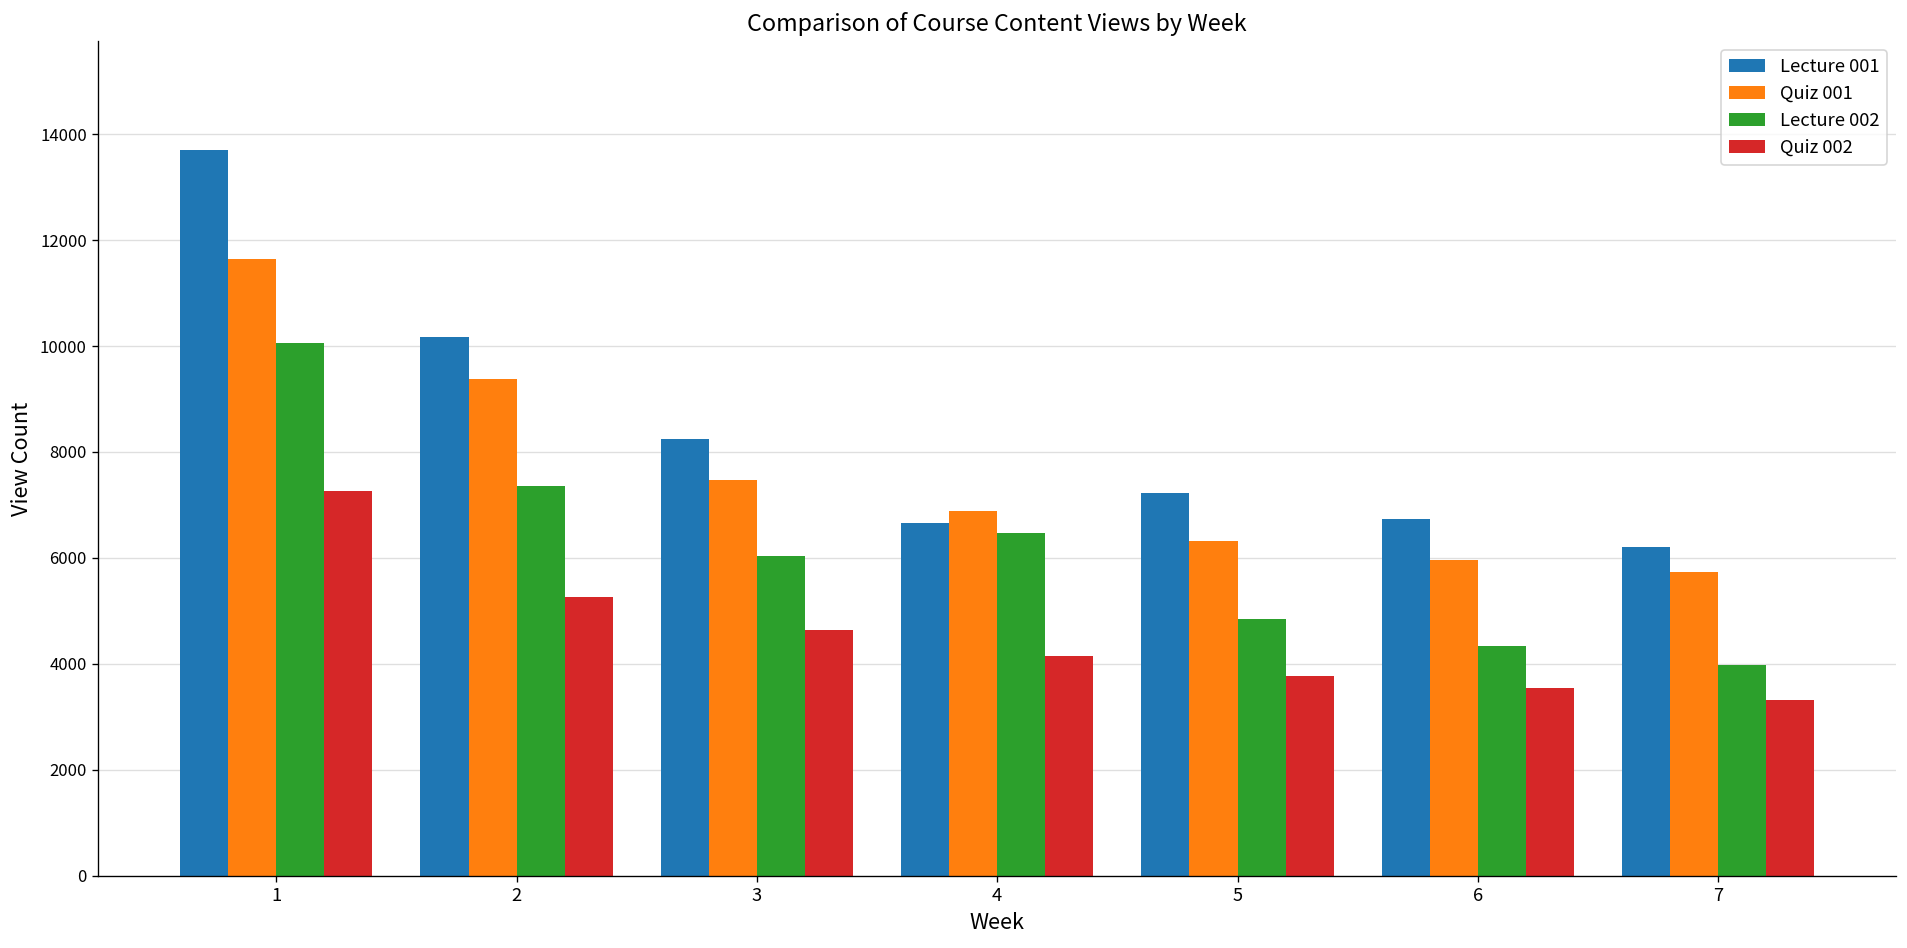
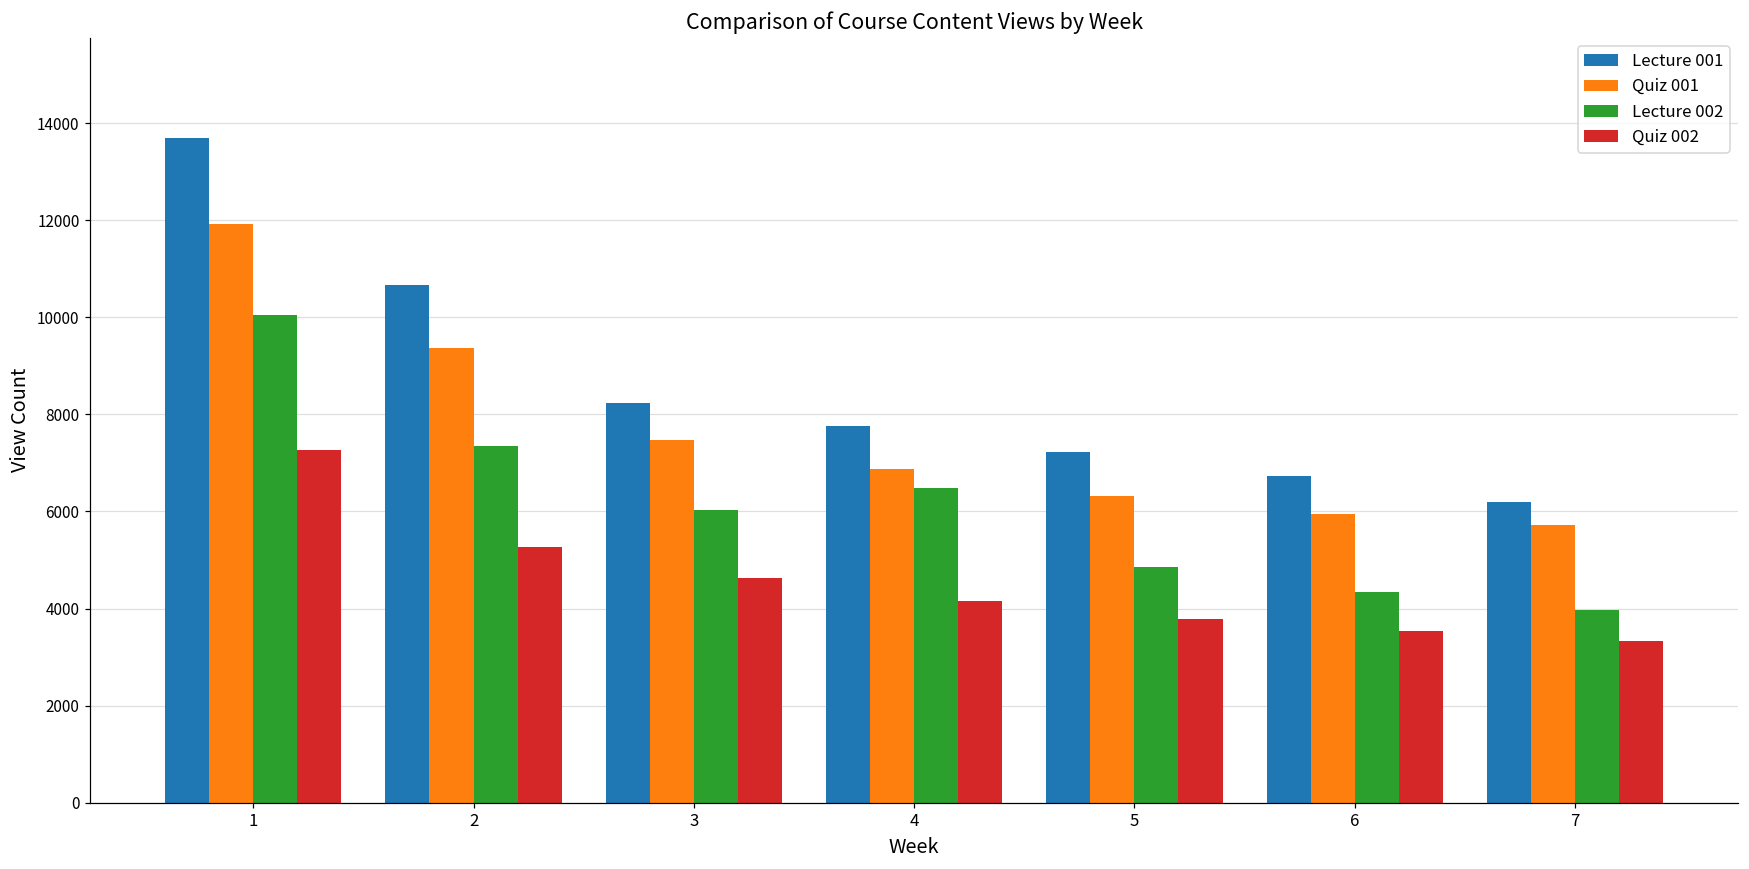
Quiz 001, 1: 11600 -> 11900
Lecture 001, 2: 10200 -> 10700
Lecture 001, 4: 6700 -> 7800
